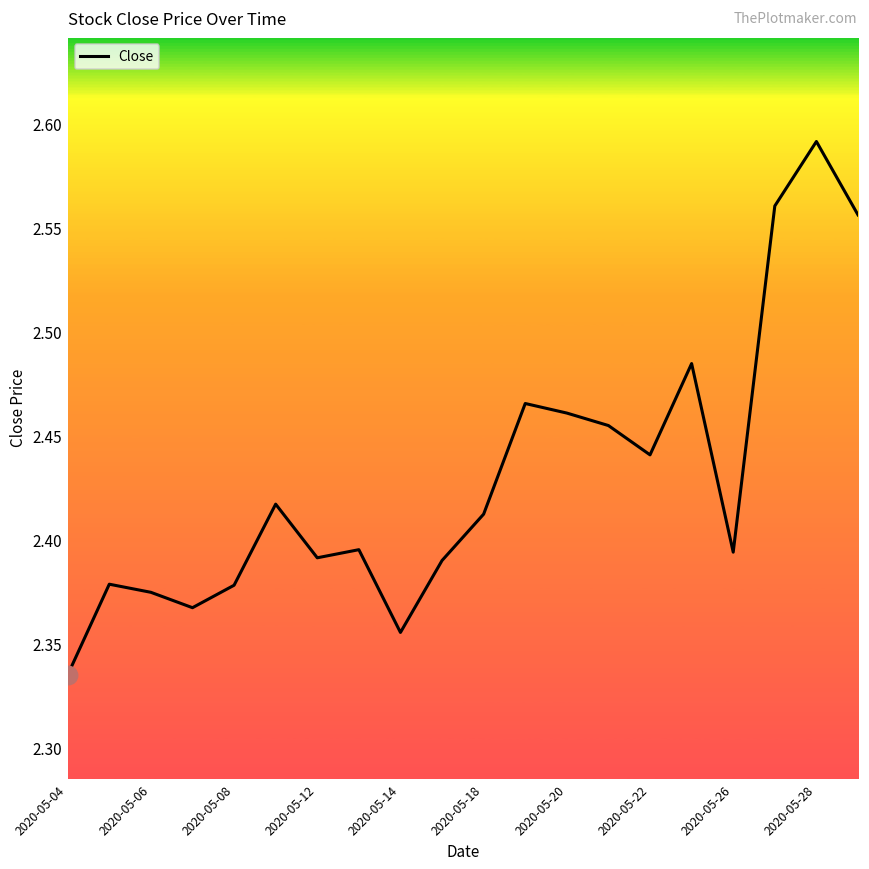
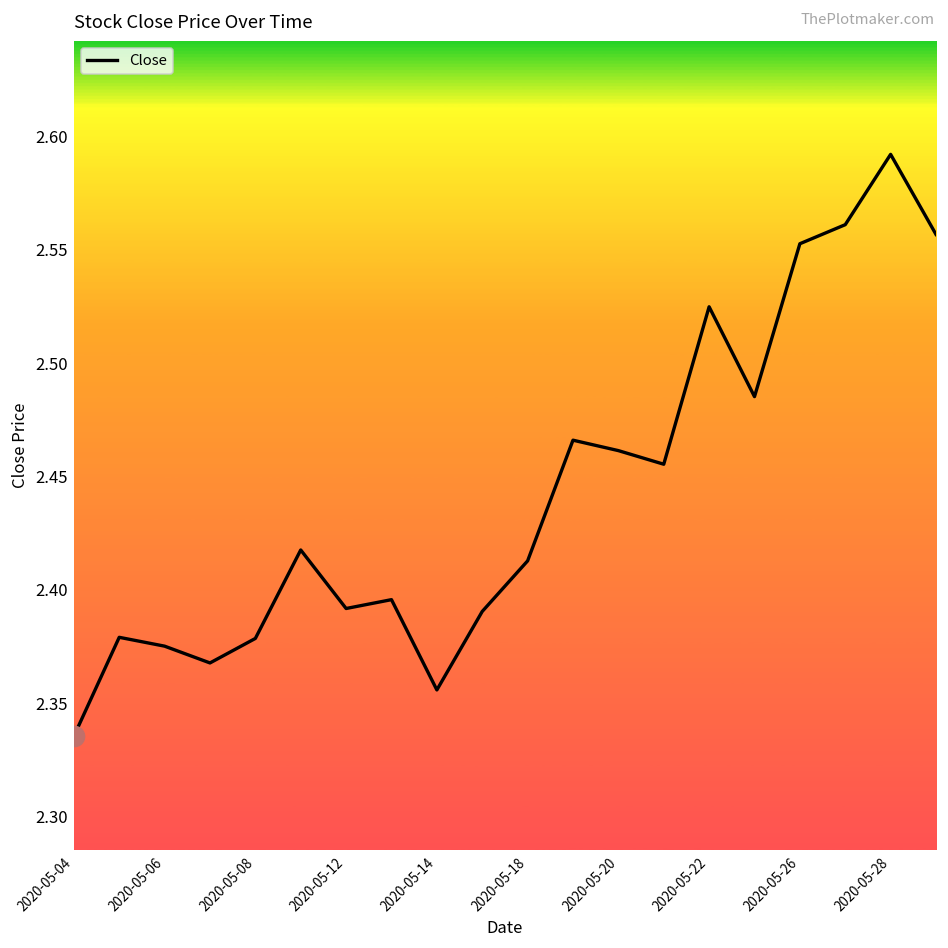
Close, 2020-05-22: 2.441 -> 2.525
Close, 2020-05-26: 2.395 -> 2.553
